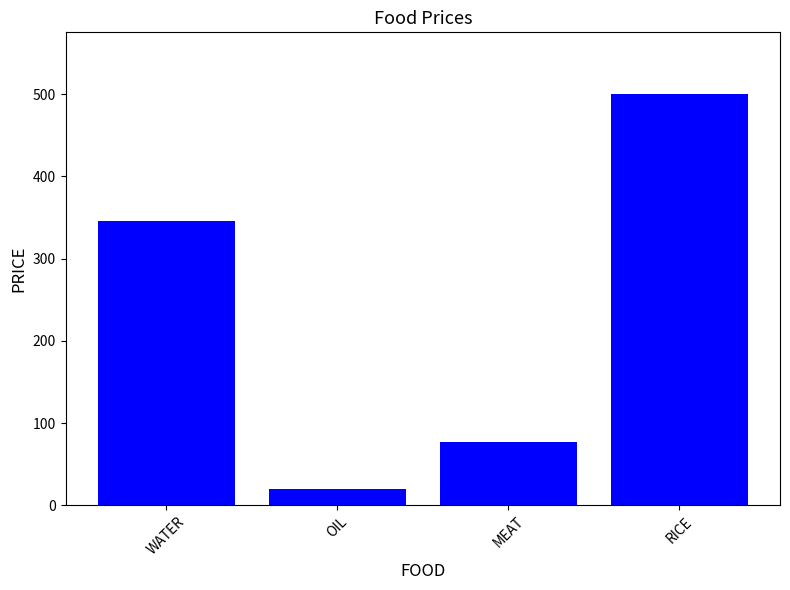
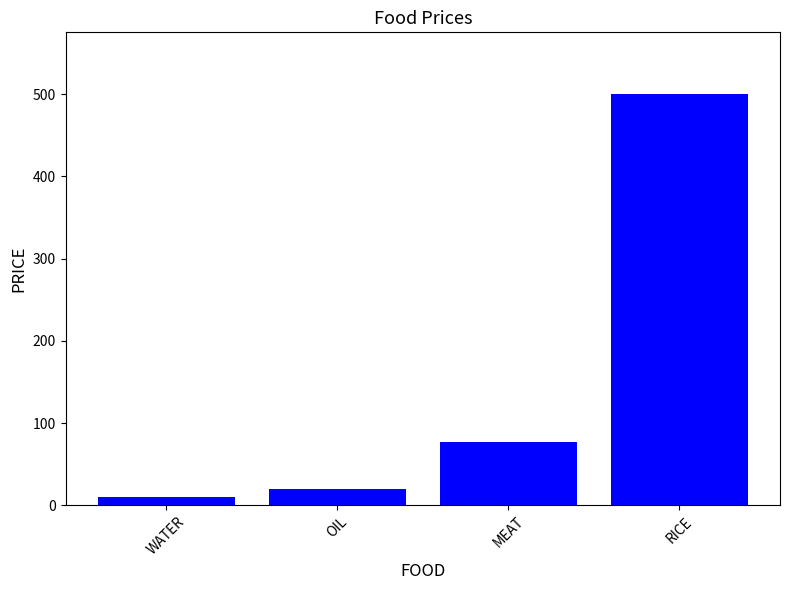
WATER: 350 -> 10
